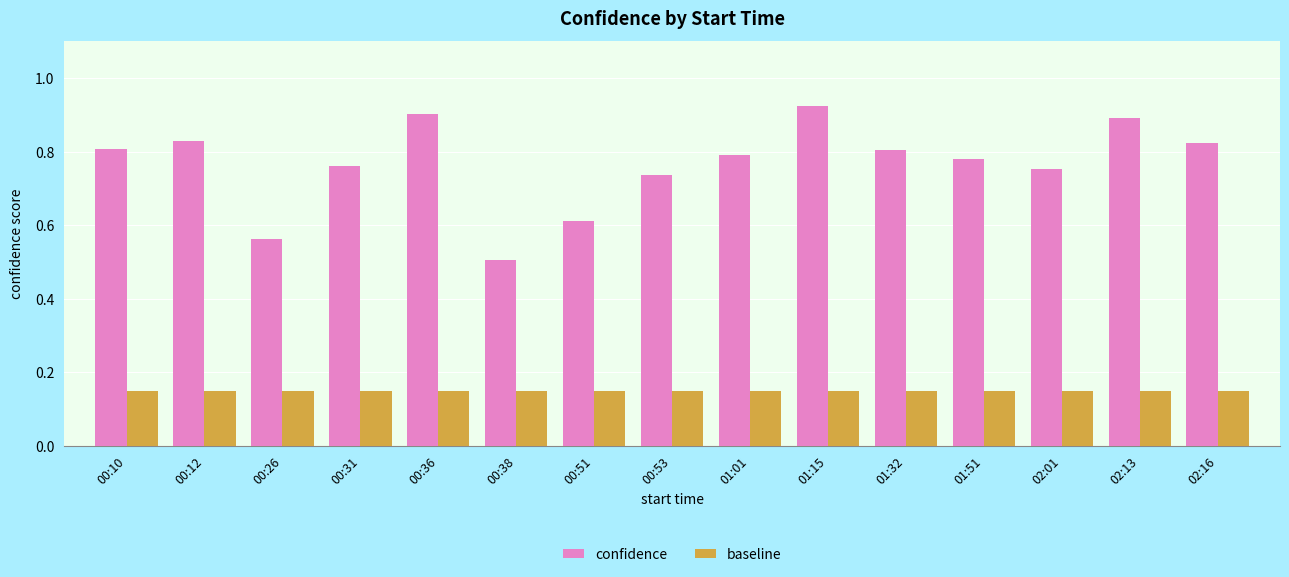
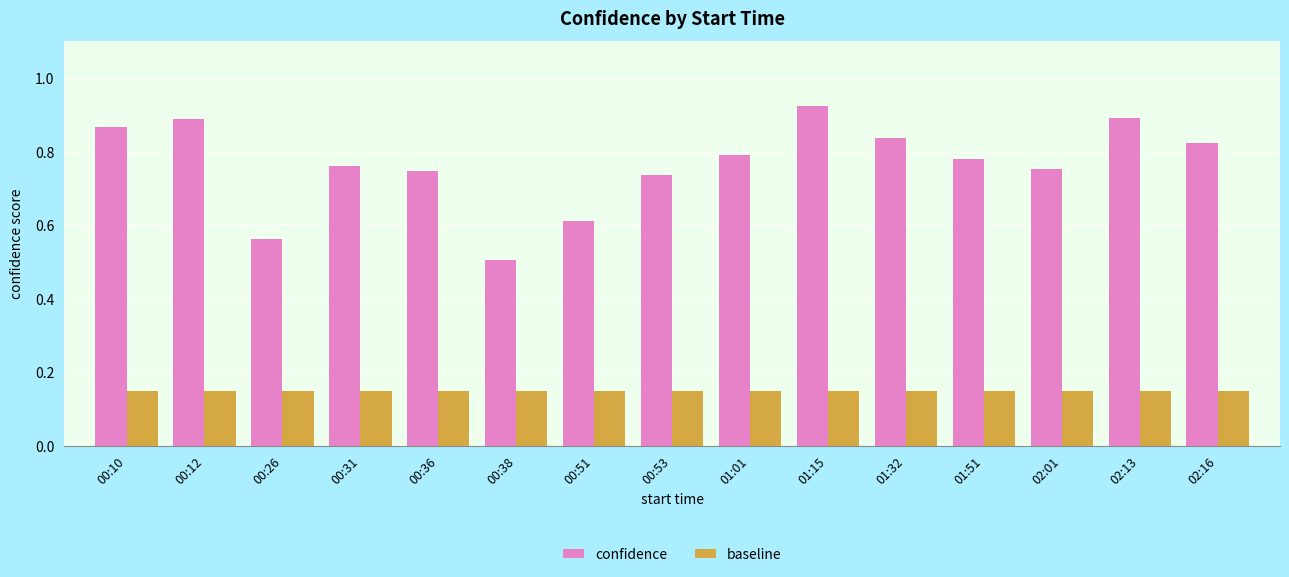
confidence, 00:10: 0.81 -> 0.87
confidence, 00:12: 0.83 -> 0.89
confidence, 00:36: 0.90 -> 0.75
confidence, 01:32: 0.80 -> 0.84
